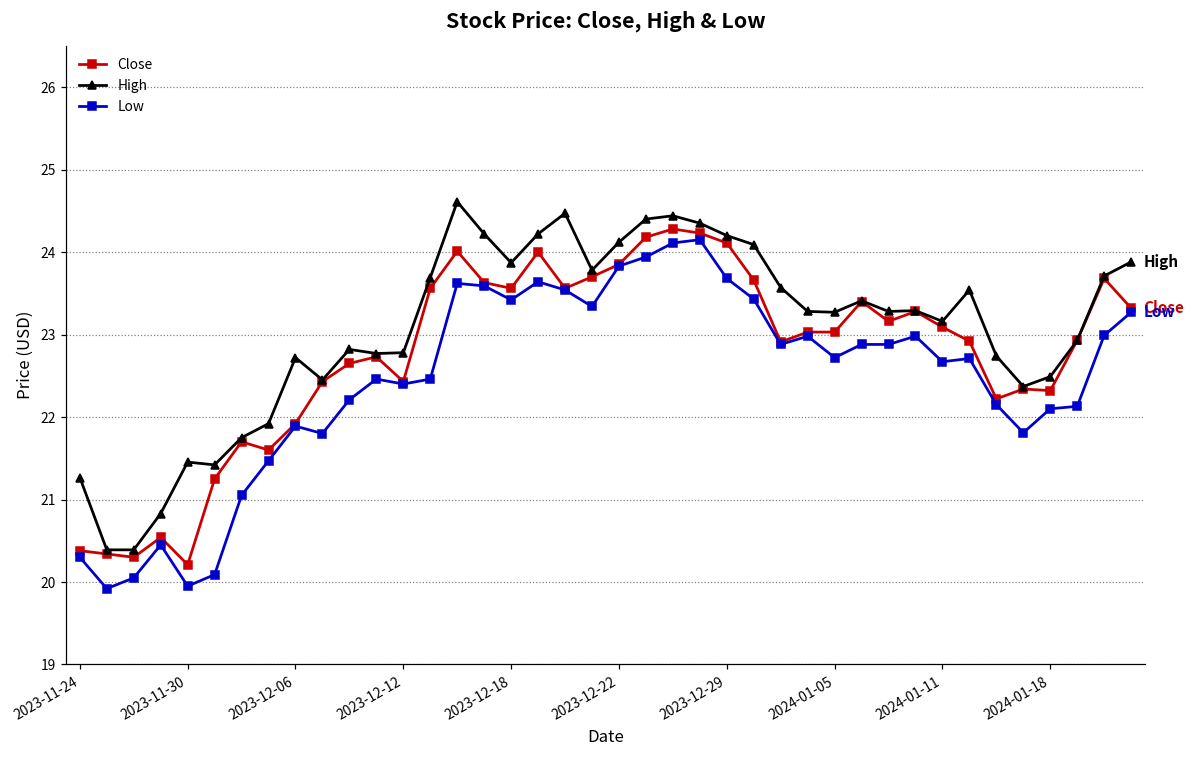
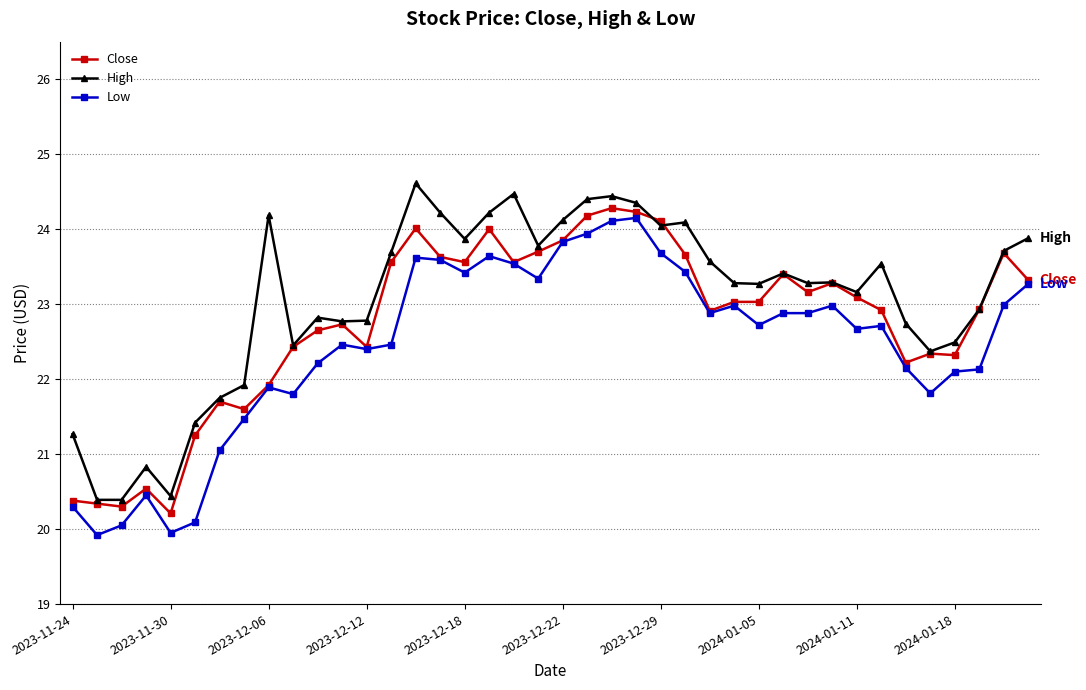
High, 2023-11-30: 21.5 -> 20.4
High, 2023-12-06: 22.7 -> 24.2
High, 2023-12-29: 24.2 -> 24.0
